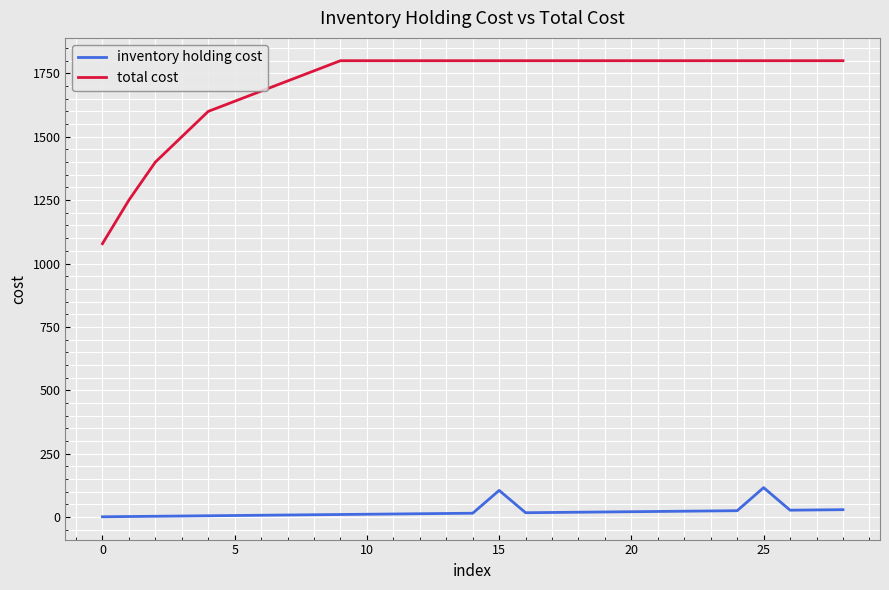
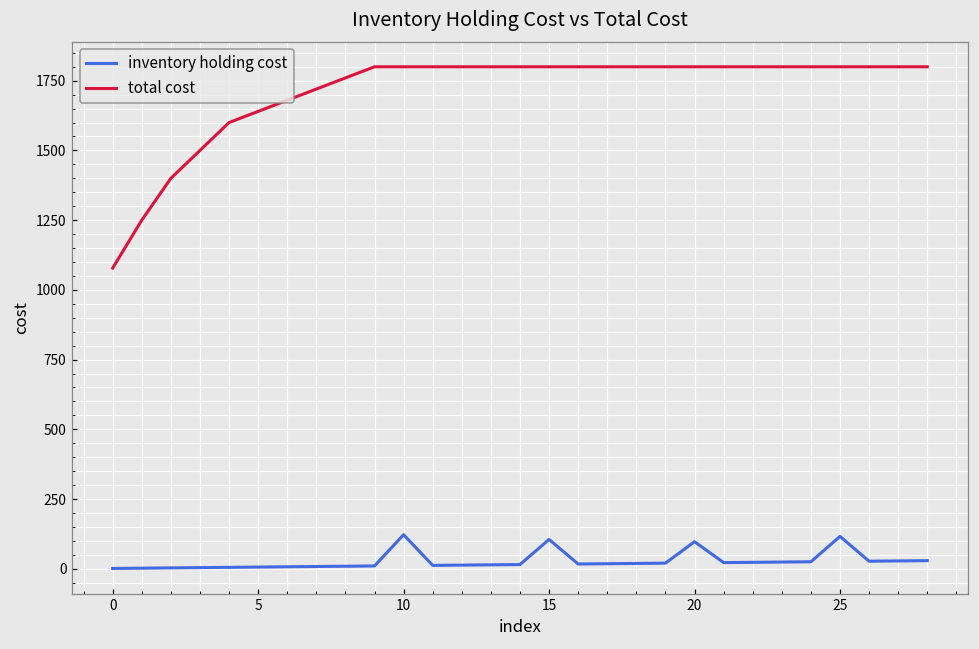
inventory holding cost, 10: 10 -> 120
inventory holding cost, 20: 20 -> 100
